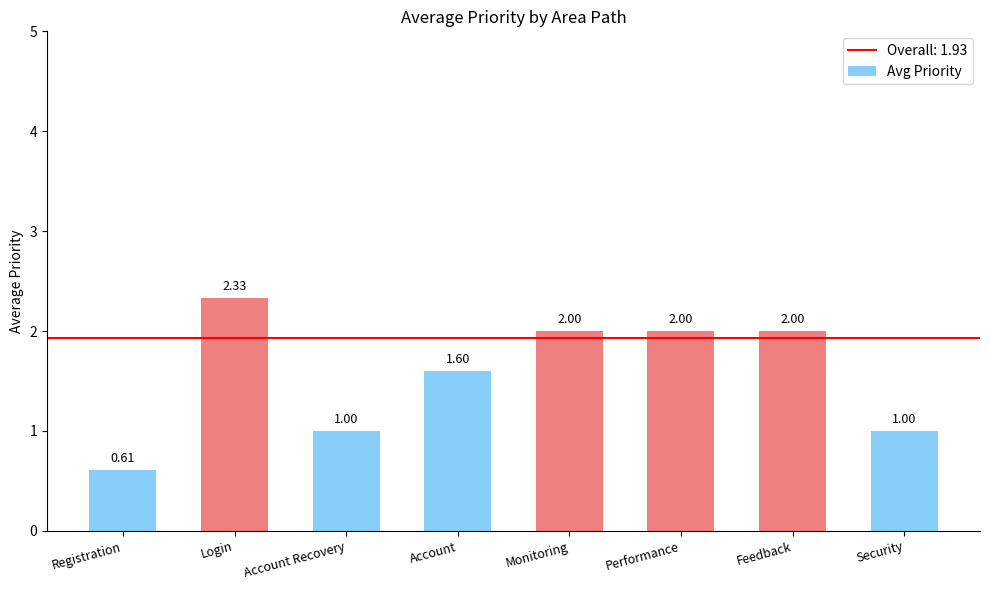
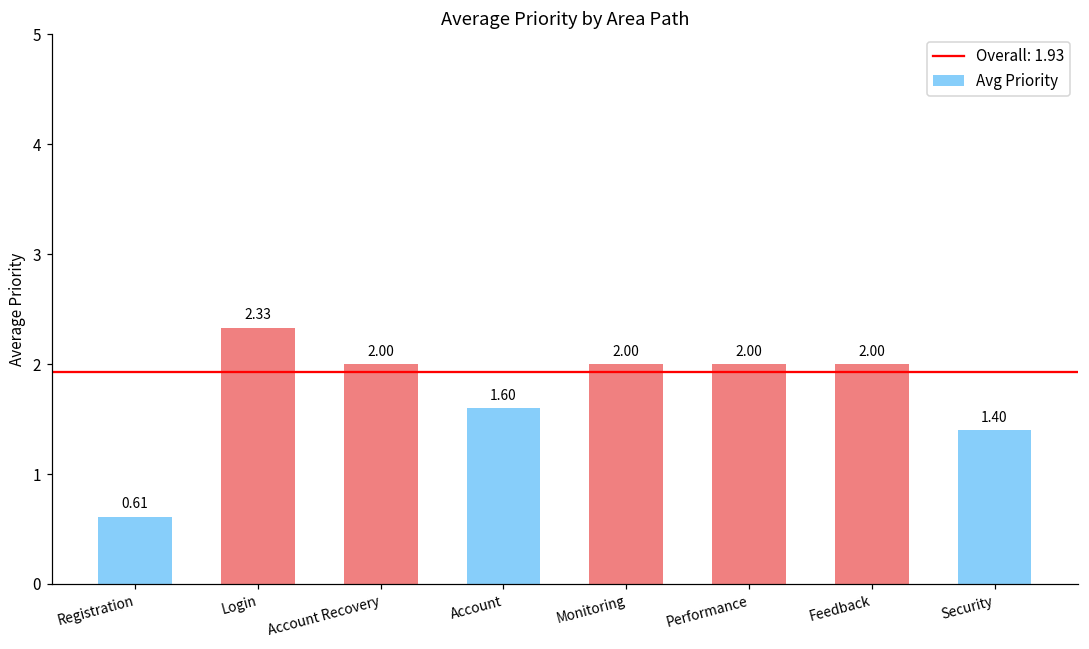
Account Recovery: 1.00 -> 2.00
Security: 1.00 -> 1.40
